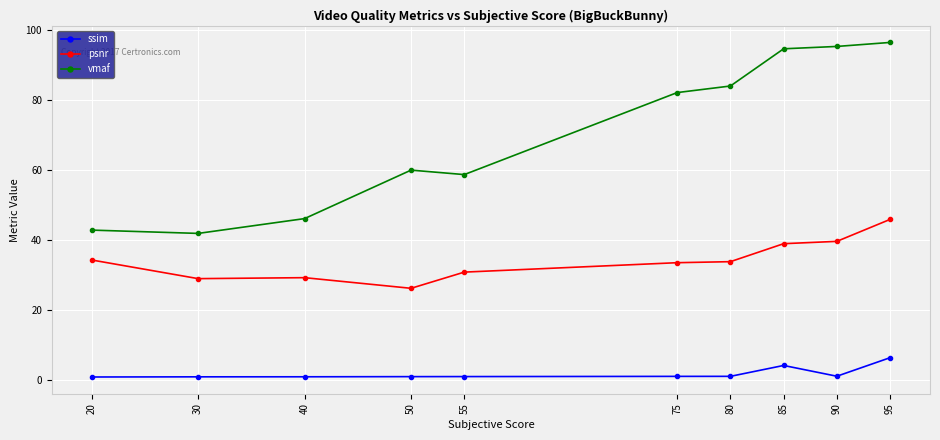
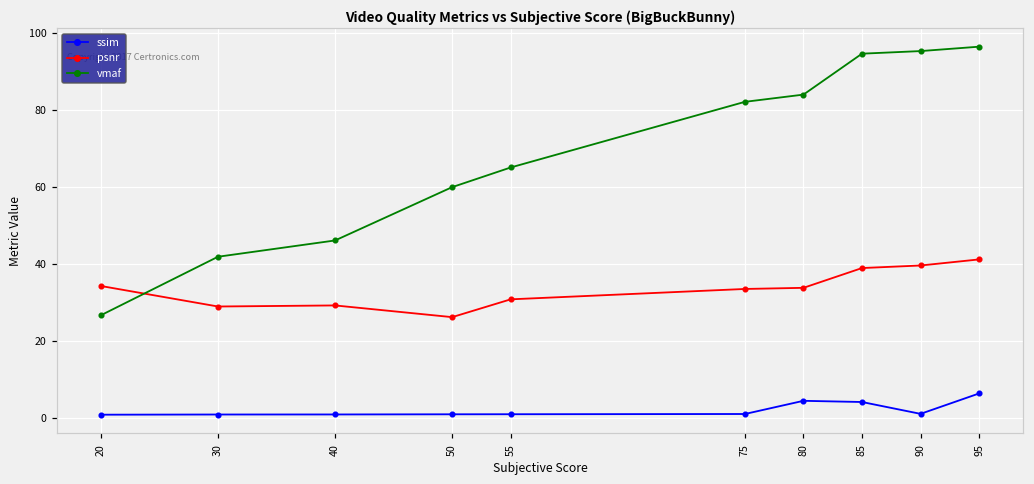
vmaf, 20: 43 -> 27
vmaf, 55: 59 -> 65
ssim, 80: 1 -> 4
psnr, 95: 46 -> 41
